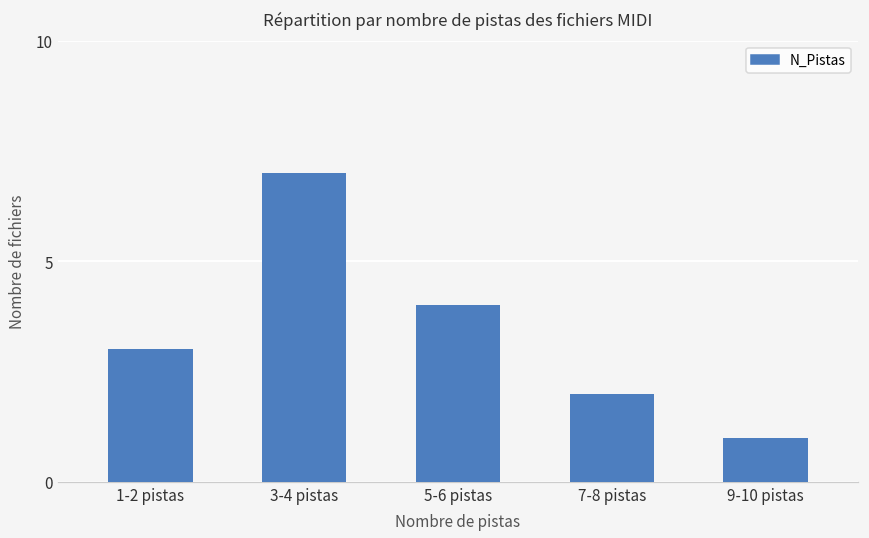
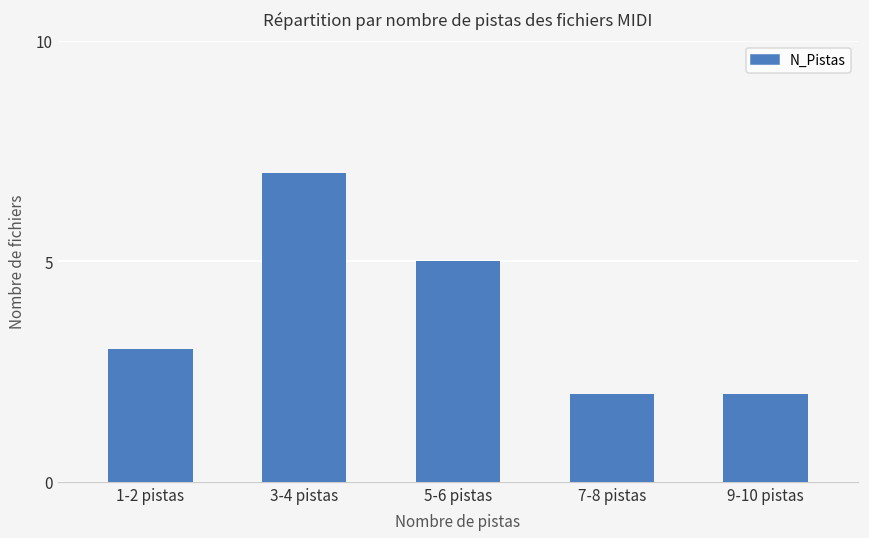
5-6 pistas: 4 -> 5
9-10 pistas: 1 -> 2
